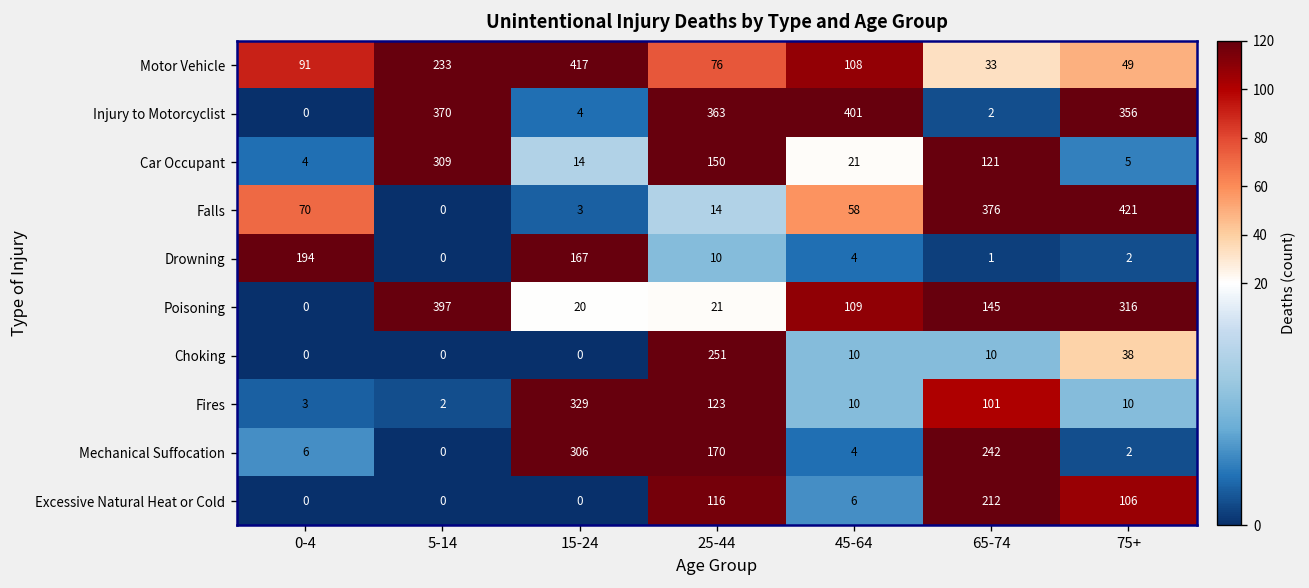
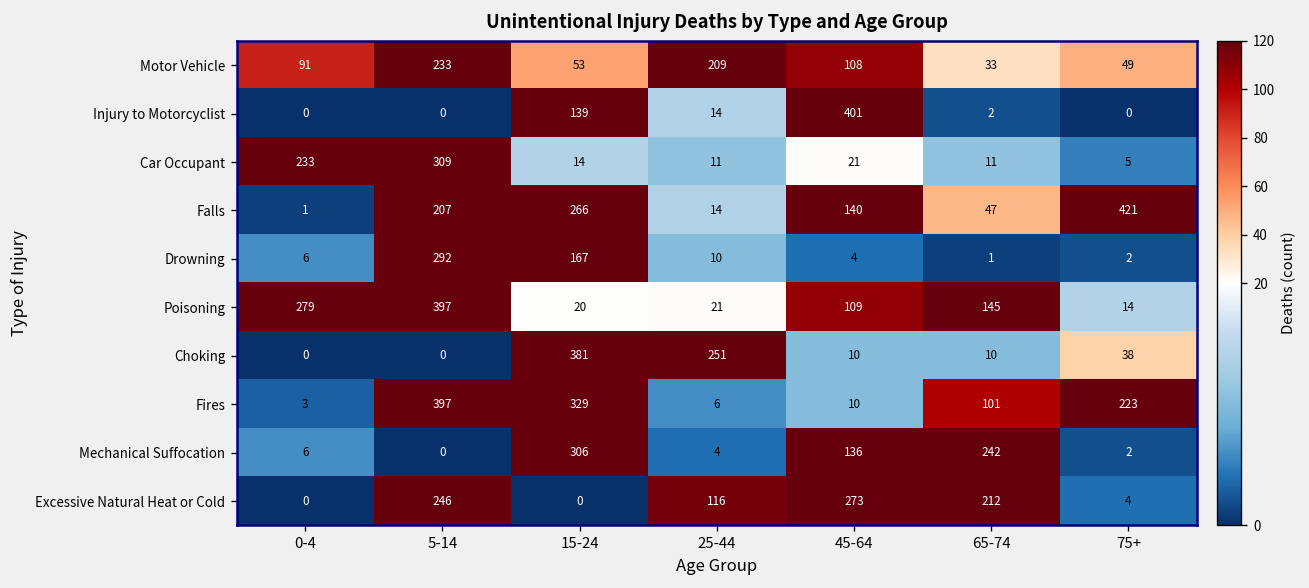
Motor Vehicle, 15-24: 417 -> 53
Motor Vehicle, 25-44: 76 -> 209
Injury to Motorcyclist, 5-14: 370 -> 0
Injury to Motorcyclist, 15-24: 4 -> 139
Injury to Motorcyclist, 25-44: 363 -> 14
Injury to Motorcyclist, 75+: 356 -> 0
Car Occupant, 0-4: 4 -> 233
Car Occupant, 25-44: 150 -> 11
Car Occupant, 65-74: 121 -> 11
Falls, 0-4: 70 -> 1
Falls, 5-14: 0 -> 207
Falls, 15-24: 3 -> 266
Falls, 45-64: 58 -> 140
Falls, 65-74: 376 -> 47
Drowning, 0-4: 194 -> 6
Drowning, 5-14: 0 -> 292
Poisoning, 0-4: 0 -> 279
Poisoning, 75+: 316 -> 14
Choking, 15-24: 0 -> 381
Fires, 5-14: 2 -> 397
Fires, 25-44: 123 -> 6
Fires, 75+: 10 -> 223
Mechanical Suffocation, 25-44: 170 -> 4
Mechanical Suffocation, 45-64: 4 -> 136
Excessive Natural Heat or Cold, 5-14: 0 -> 246
Excessive Natural Heat or Cold, 45-64: 6 -> 273
Excessive Natural Heat or Cold, 75+: 106 -> 4
